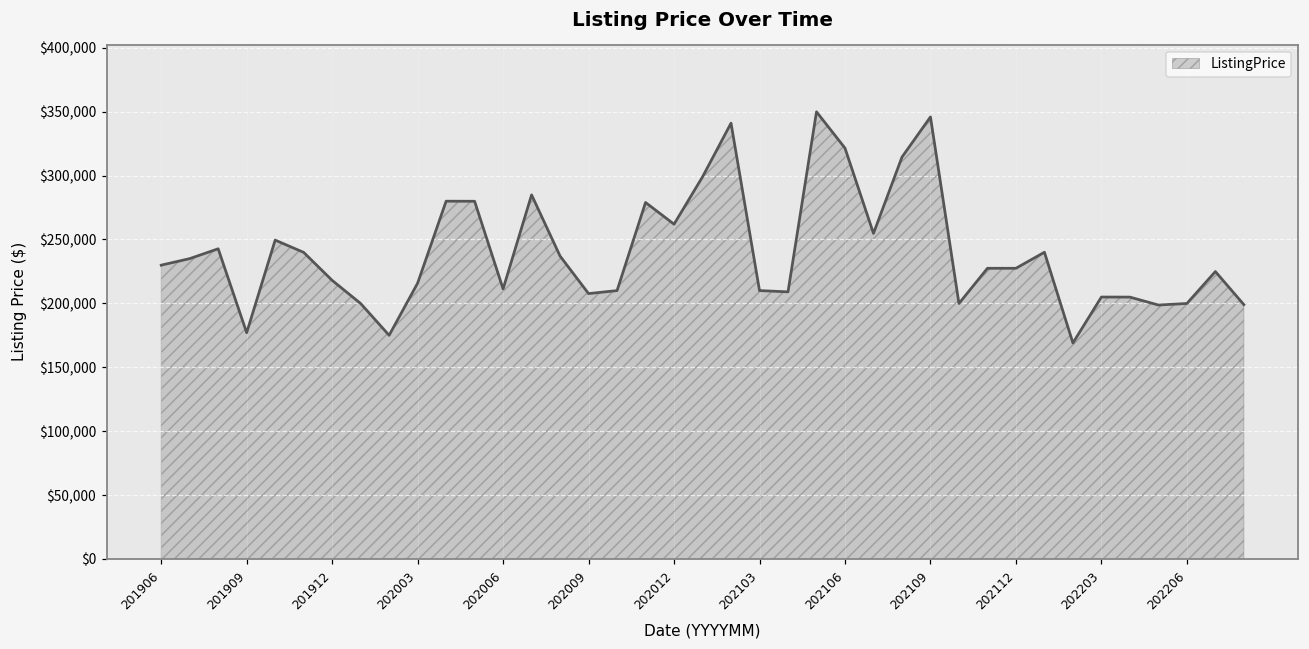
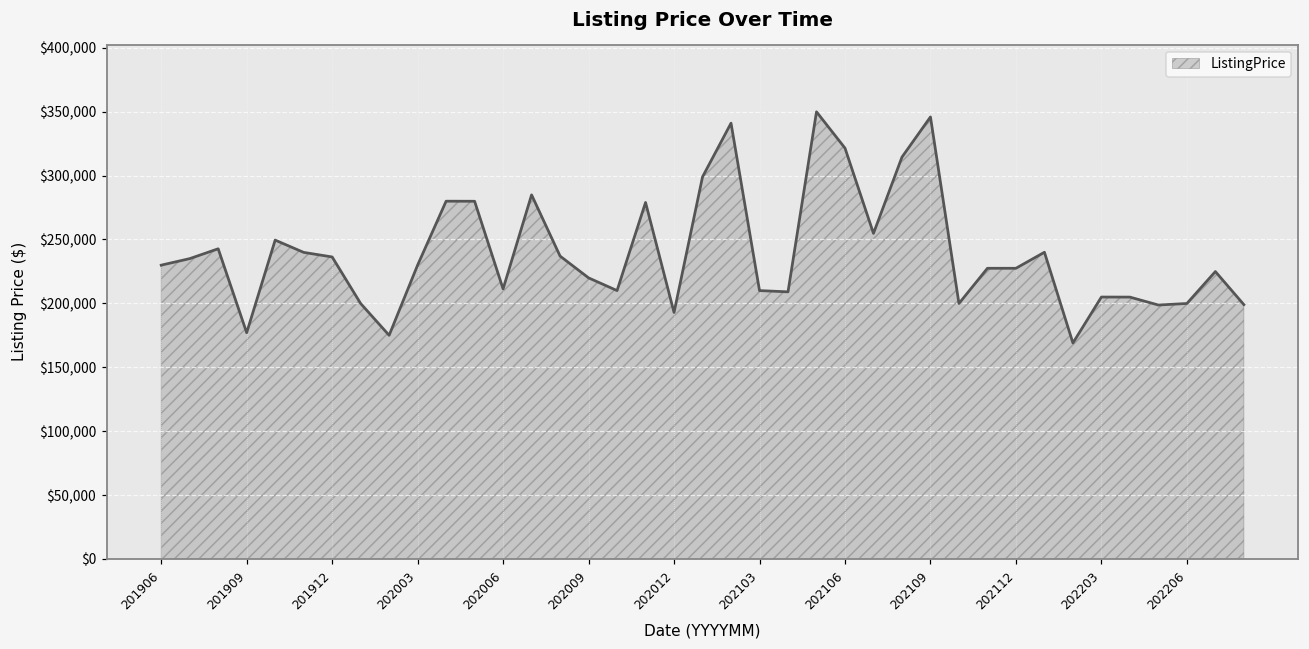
201912: $218,000 -> $236,000
202003: $216,000 -> $230,000
202009: $208,000 -> $220,000
202012: $262,000 -> $193,000
